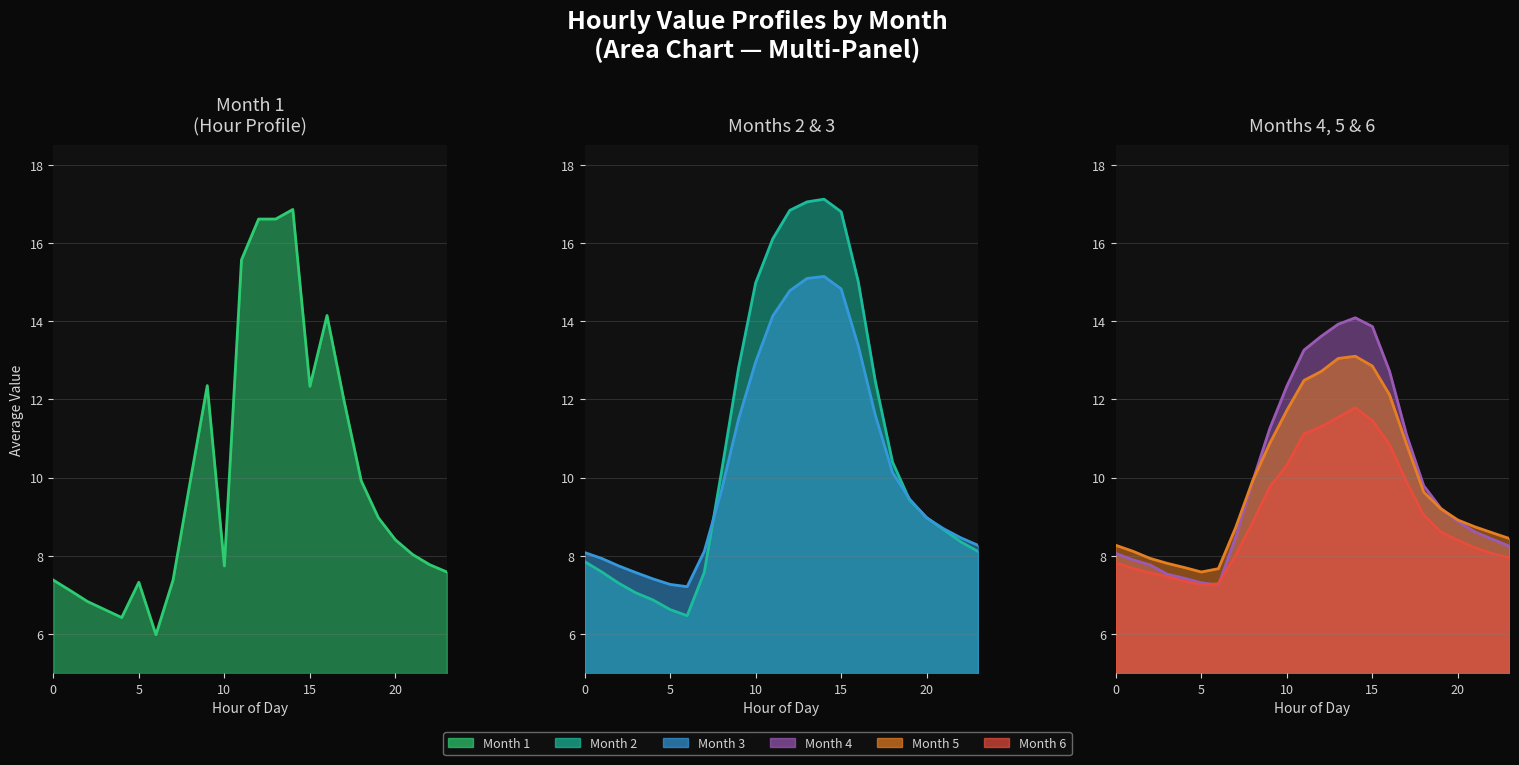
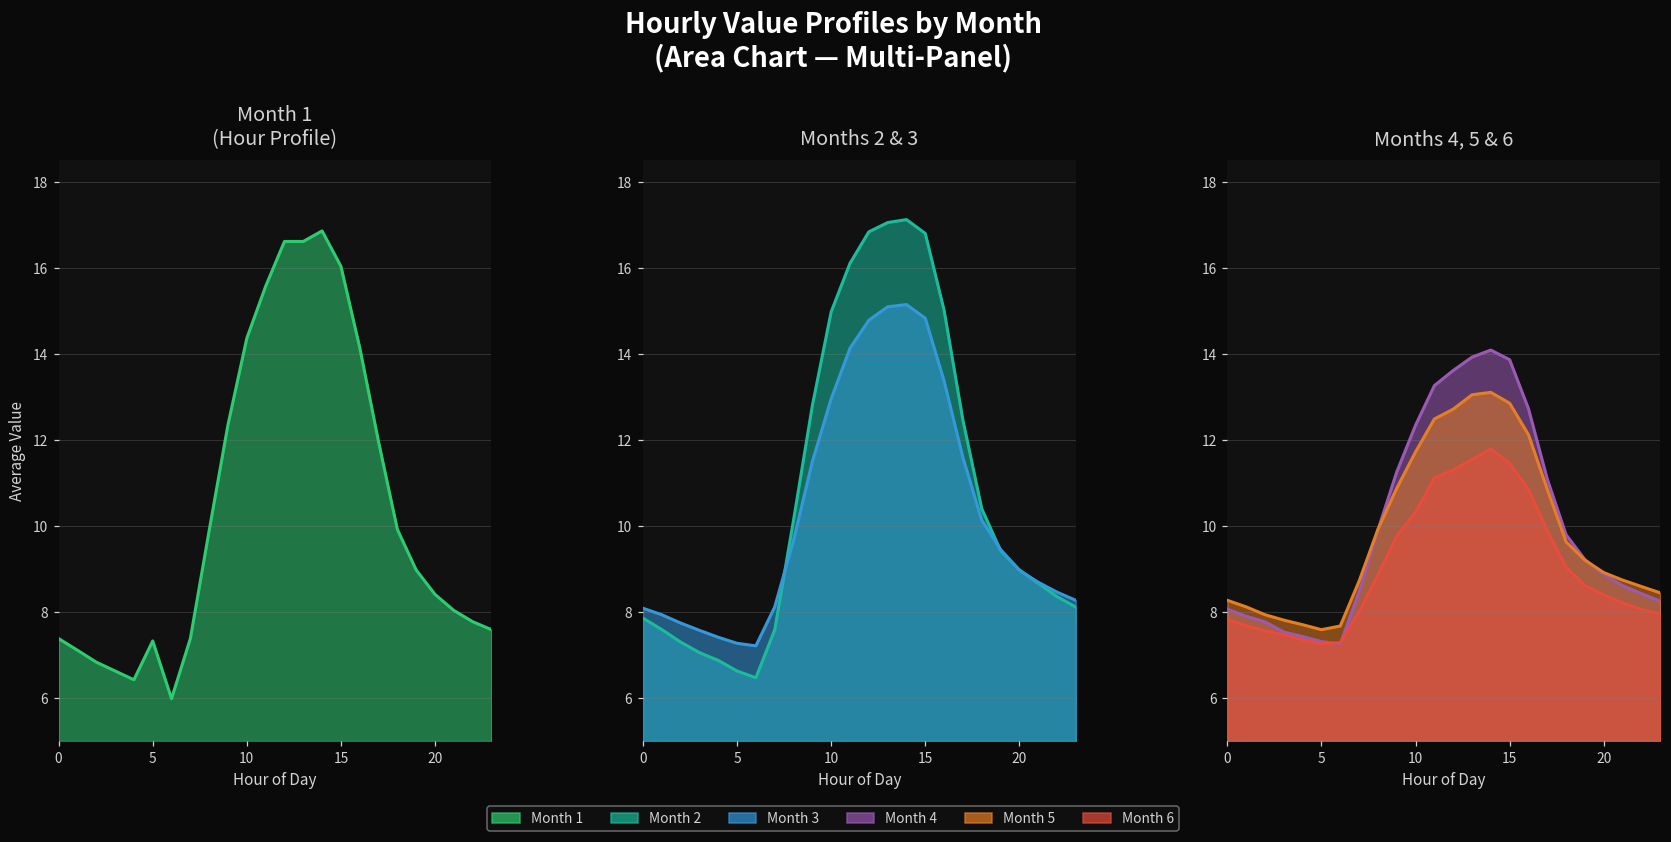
Month 1 (Hour Profile), 10: 7.7 -> 14.4
Month 1 (Hour Profile), 15: 12.3 -> 16.0
